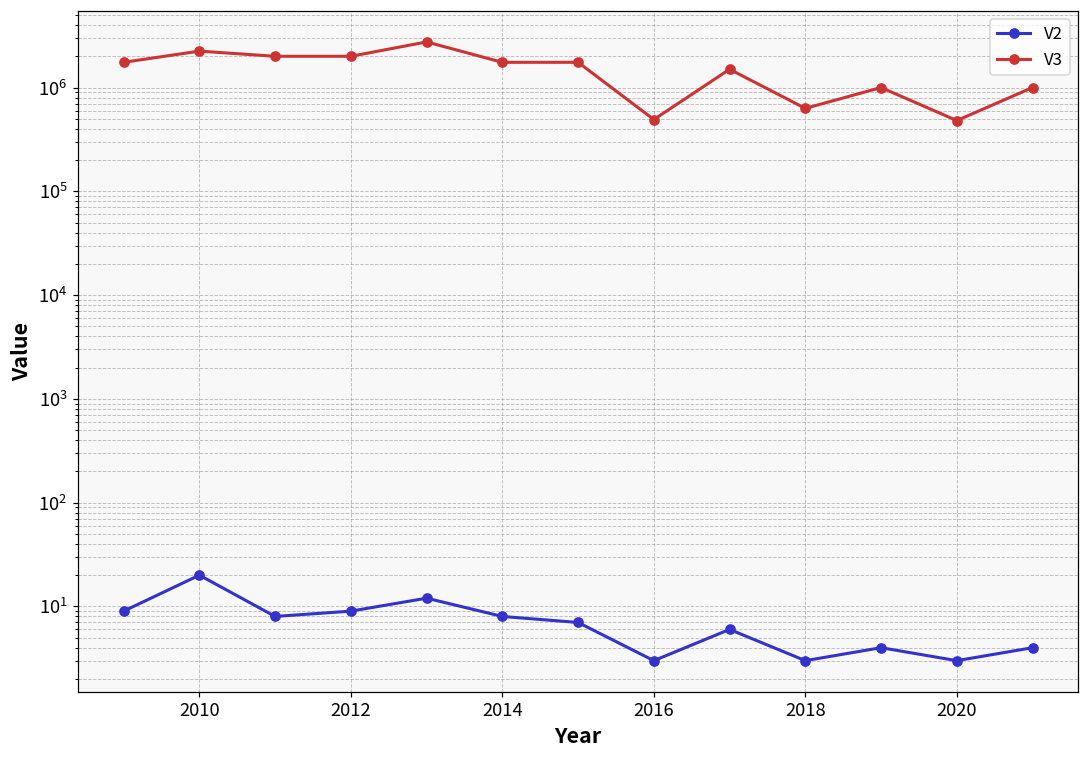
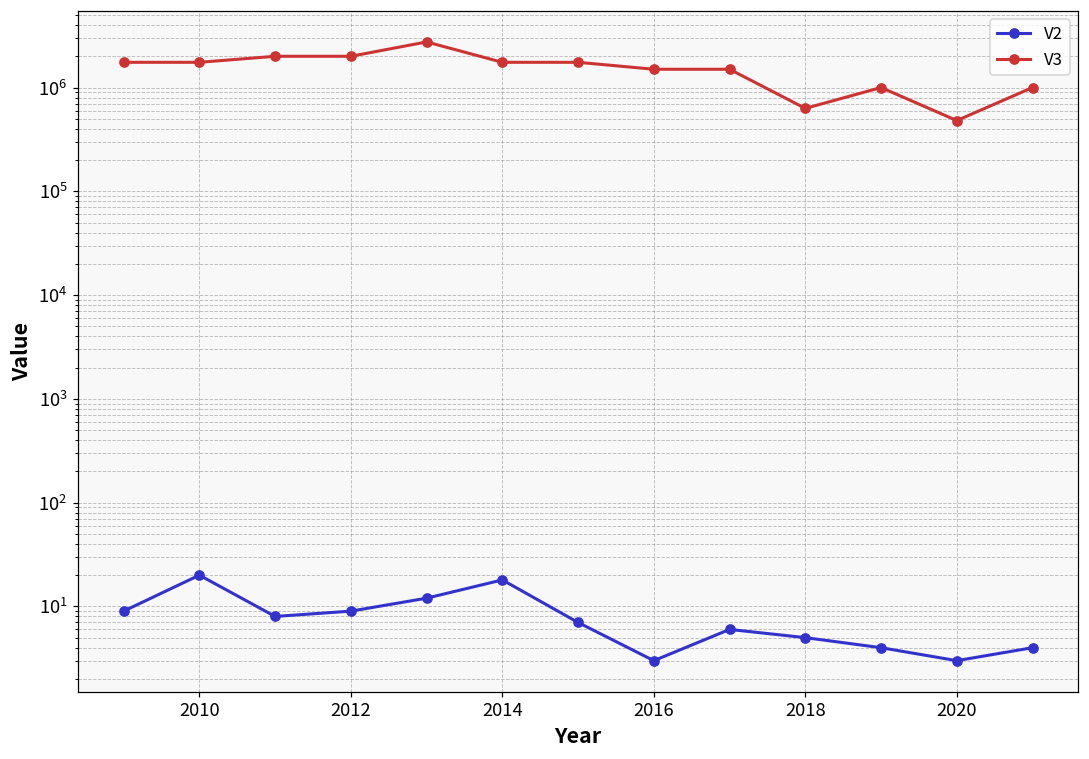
V3, 2010: 2200000 -> 1800000
V2, 2014: 8 -> 18
V3, 2016: 500000 -> 1500000
V2, 2018: 3 -> 5
